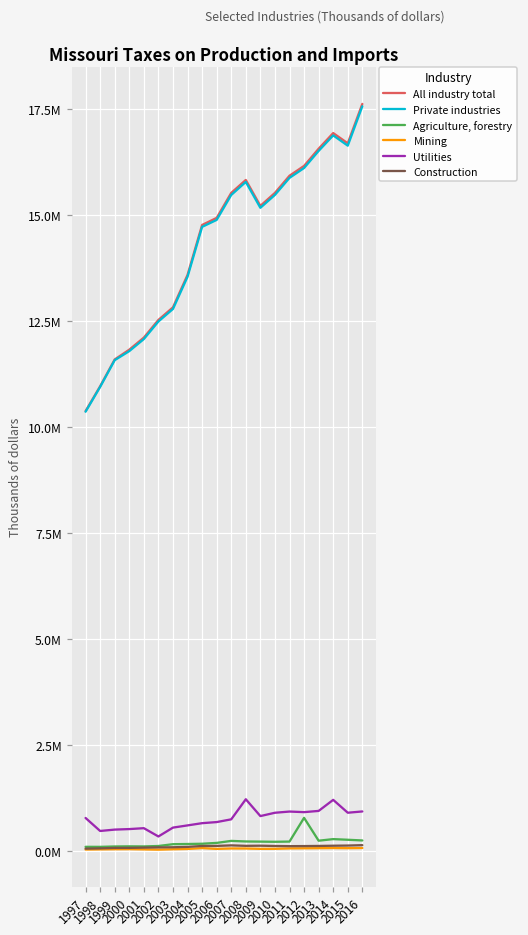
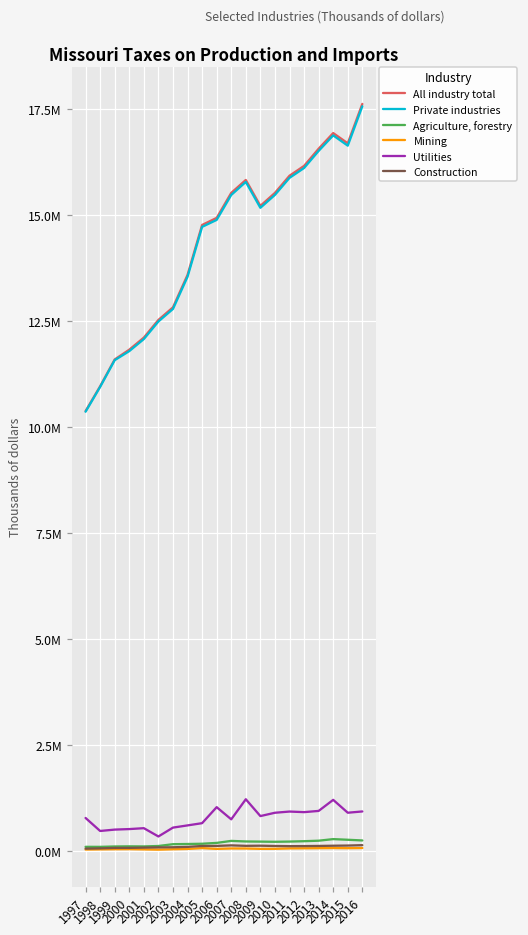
Utilities, 2006: 700000 -> 1000000
Agriculture, forestry, 2012: 800000 -> 200000
